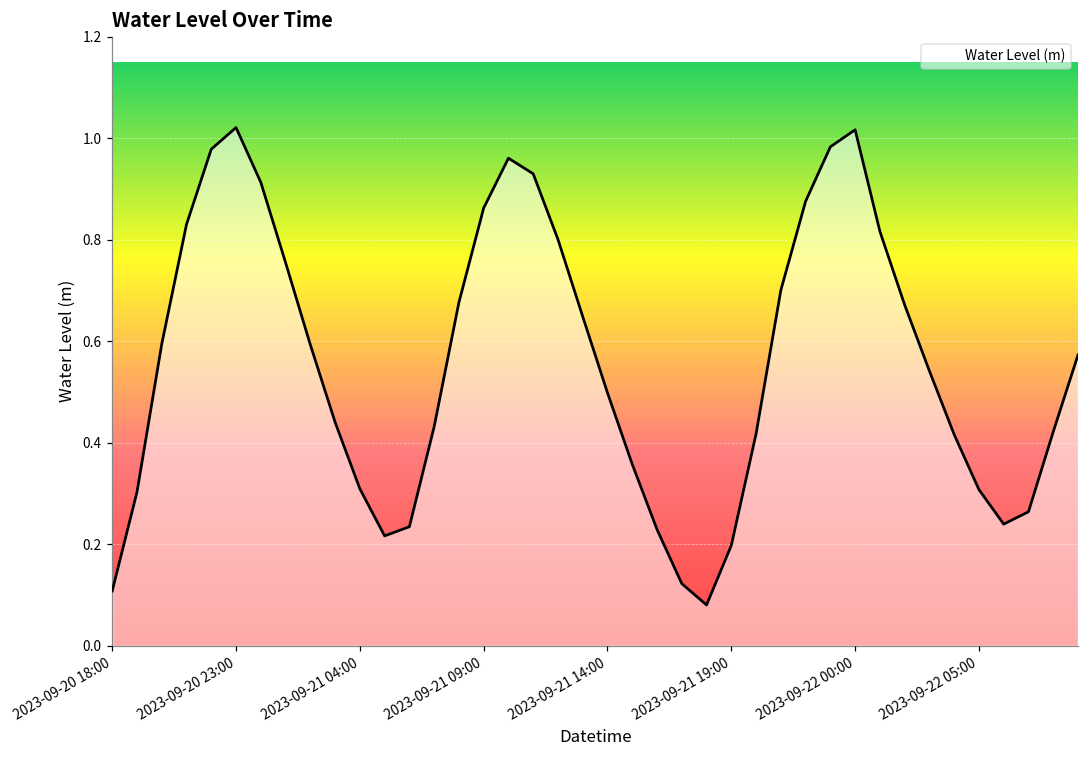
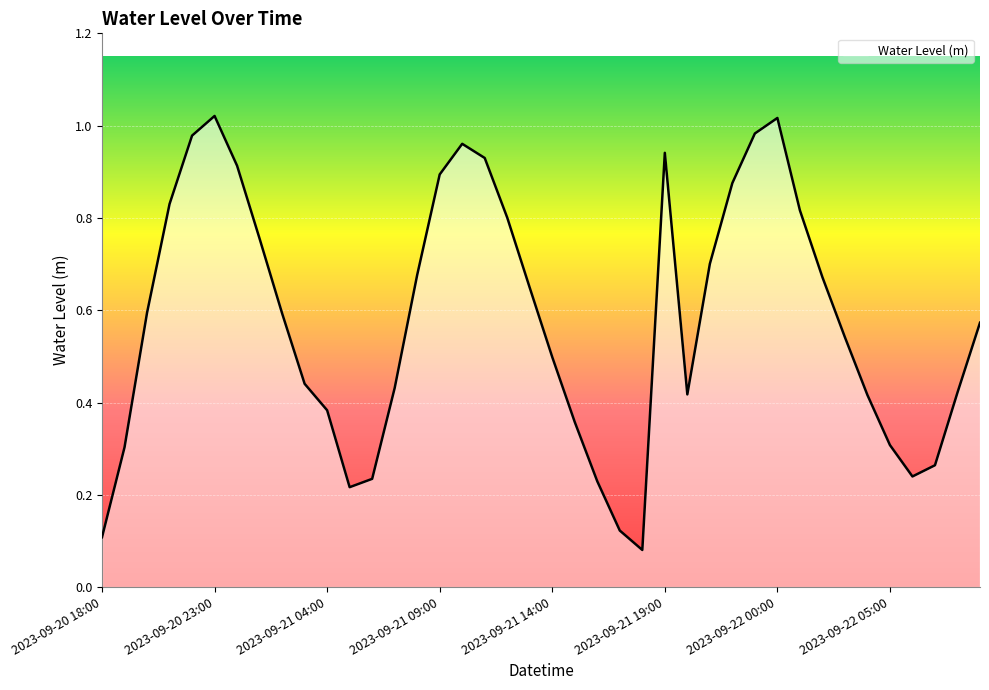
2023-09-21 04:00: 0.31 -> 0.38
2023-09-21 09:00: 0.86 -> 0.89
2023-09-21 19:00: 0.20 -> 0.94
